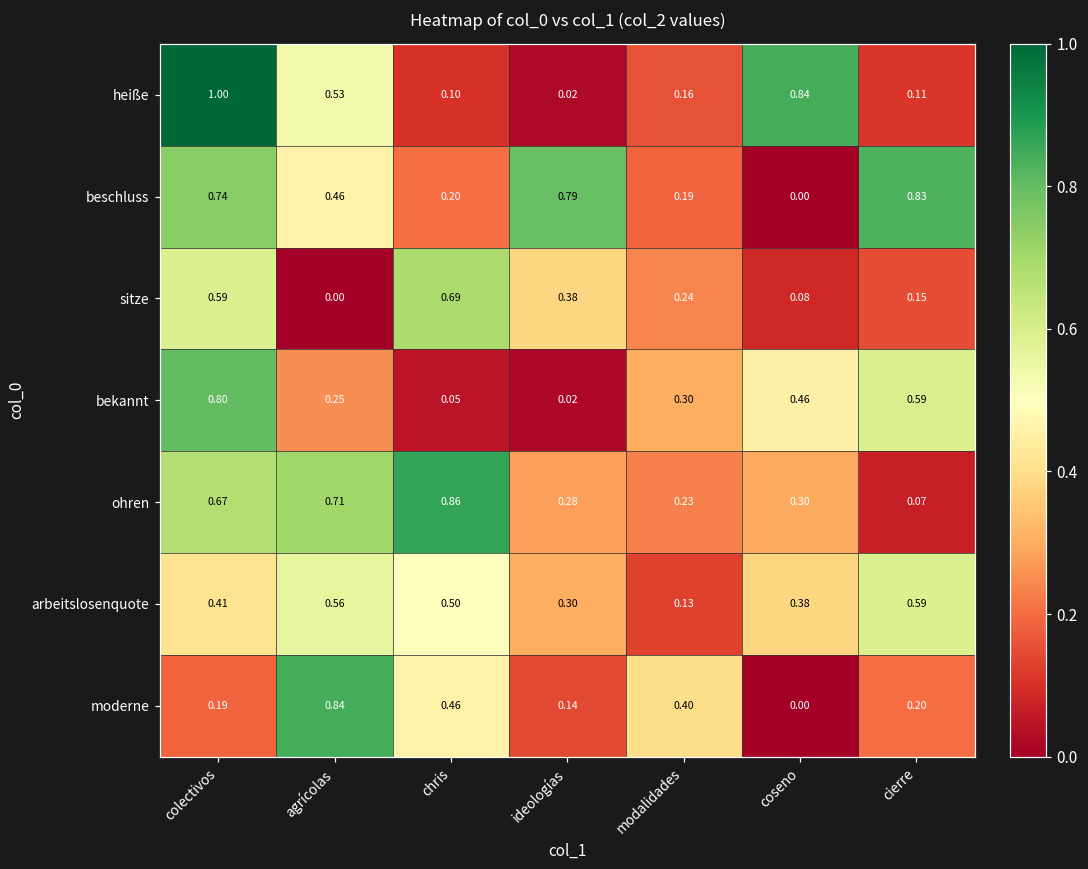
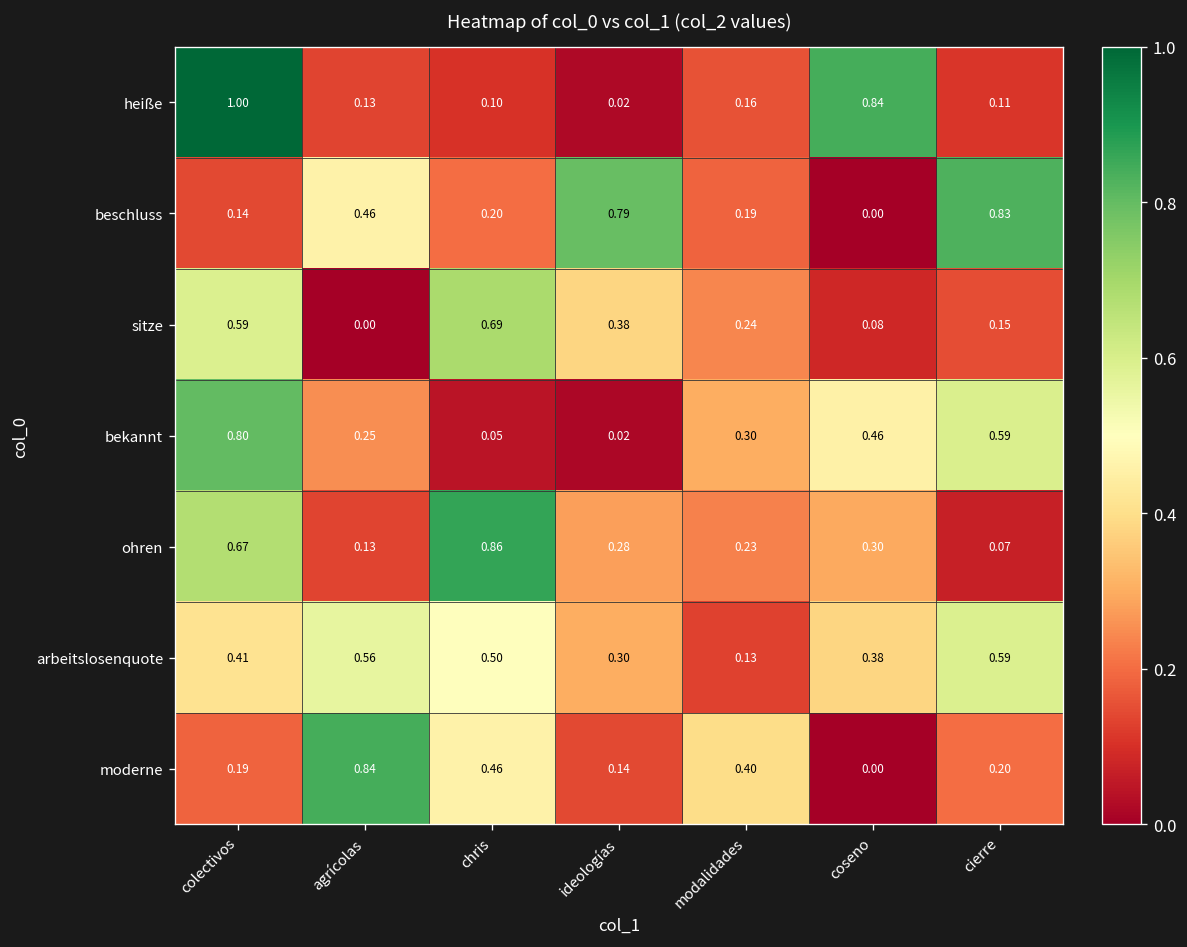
heiße, agrícolas: 0.53 -> 0.13
beschluss, colectivos: 0.74 -> 0.14
ohren, agrícolas: 0.71 -> 0.13
